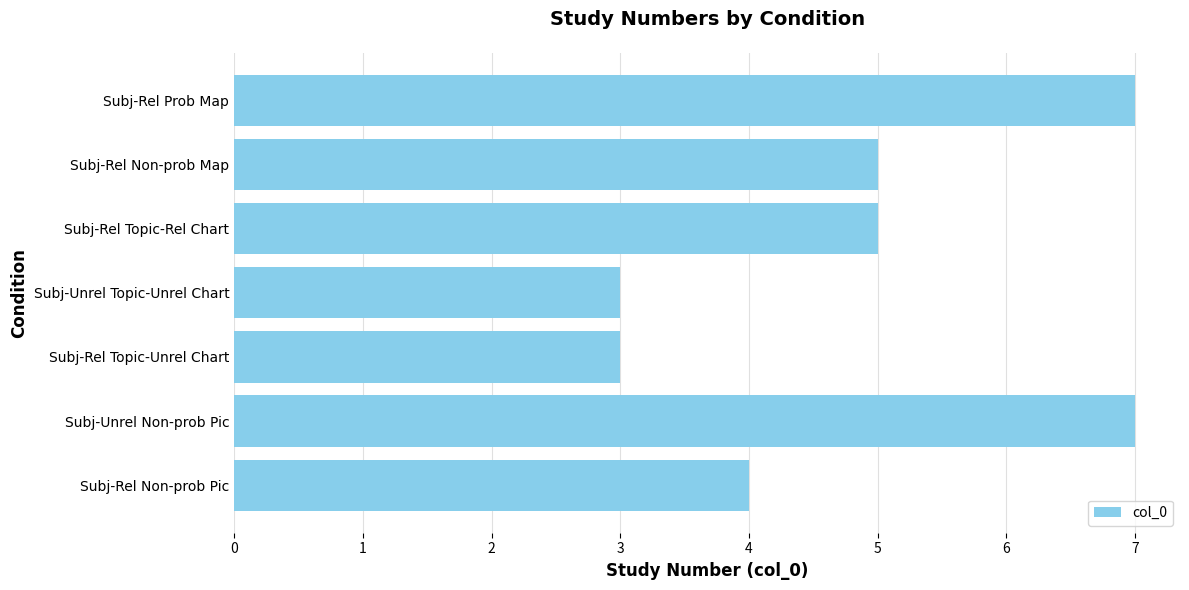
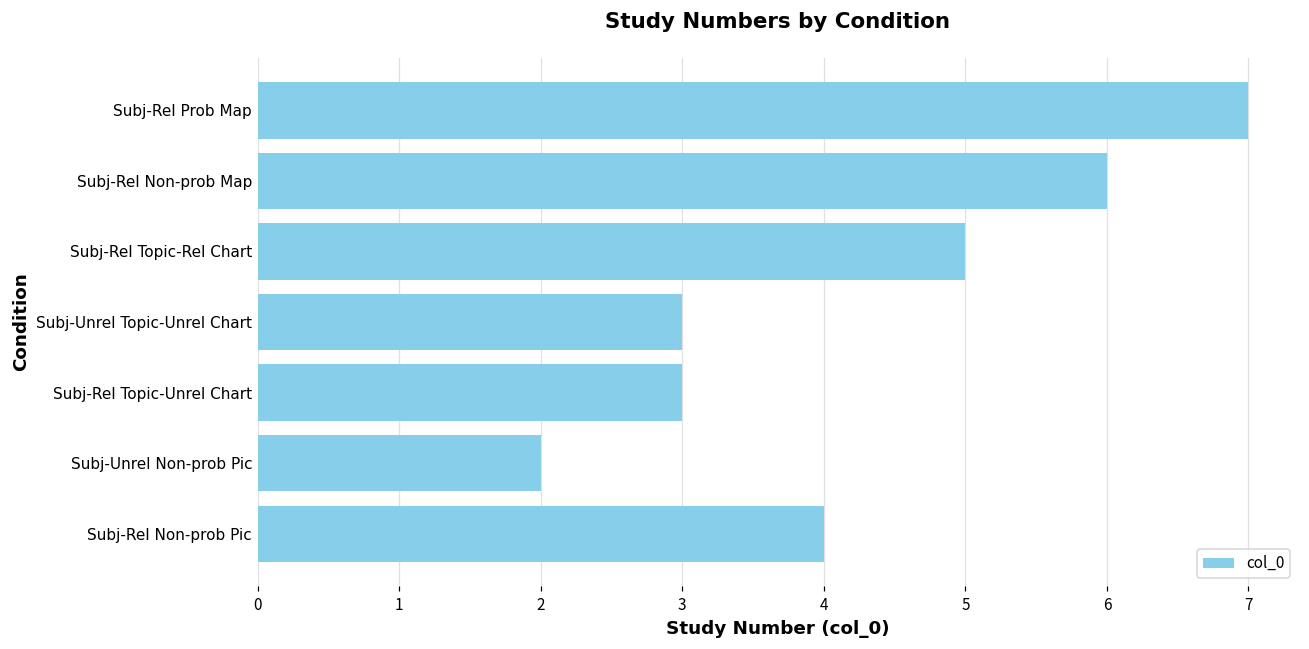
Subj-Rel Non-prob Map: 5 -> 6
Subj-Unrel Non-prob Pic: 7 -> 2
